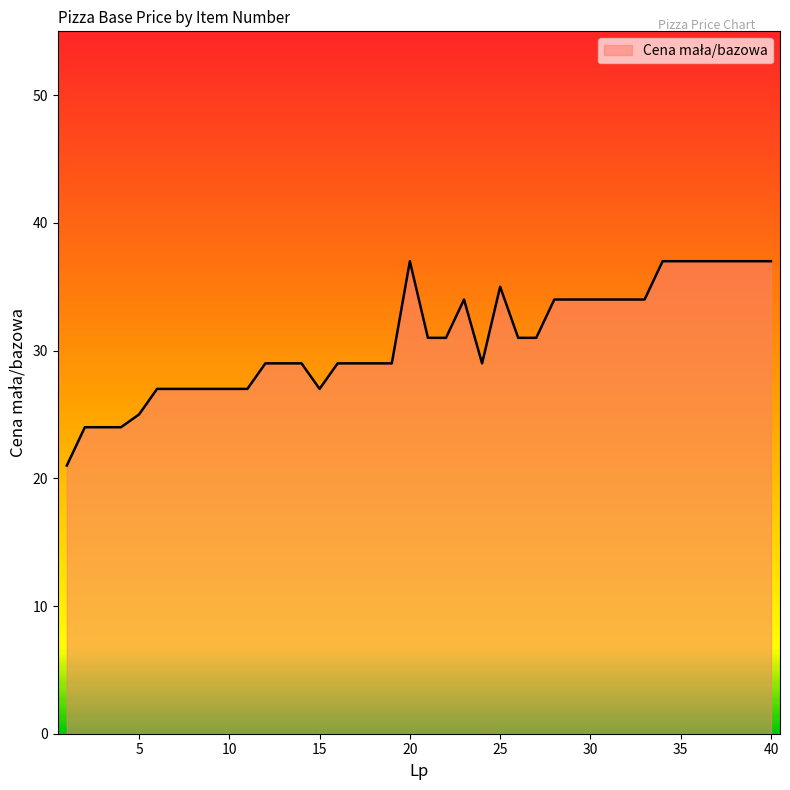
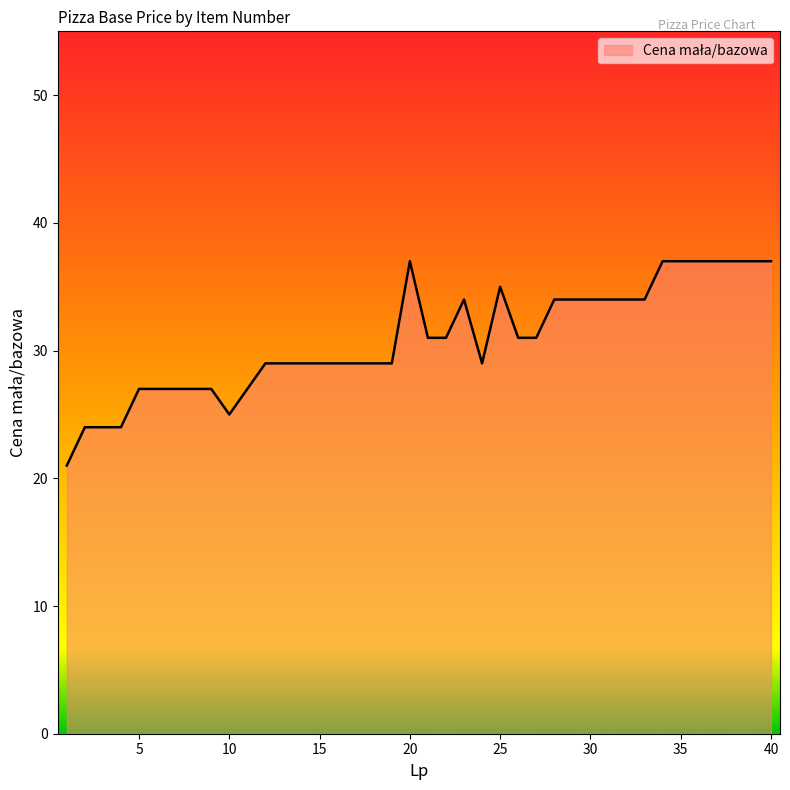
5: 25 -> 27
10: 27 -> 25
15: 27 -> 29
